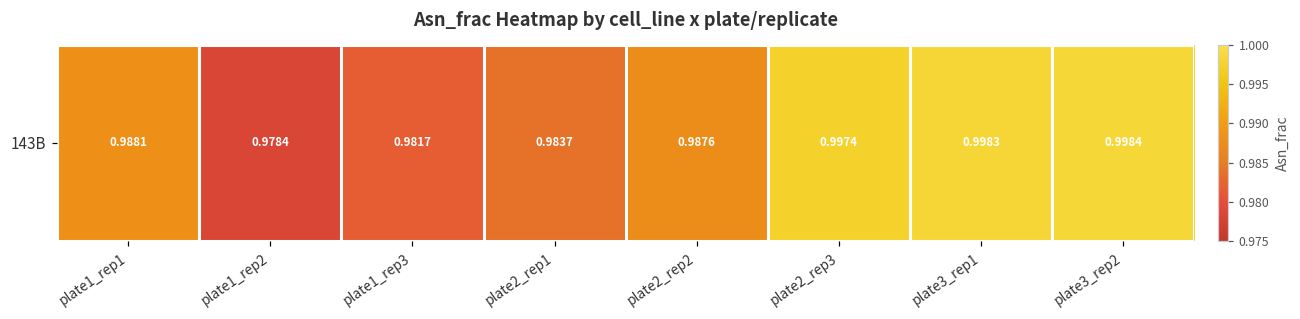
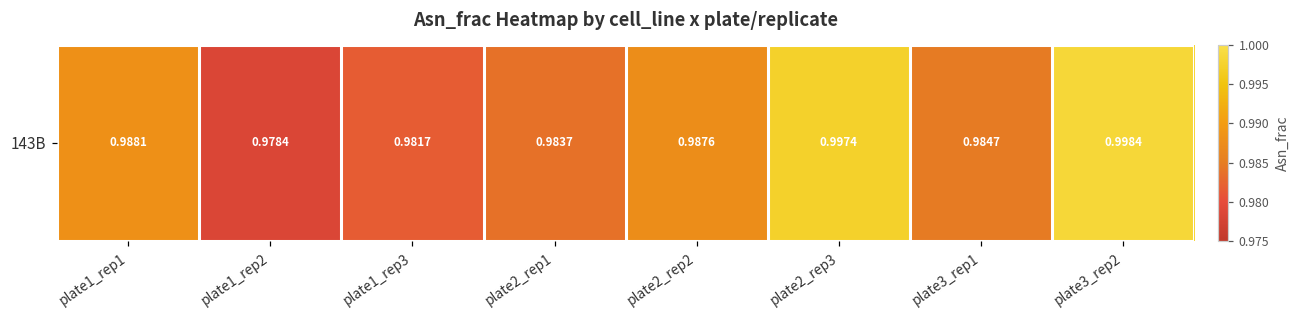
143B, plate3_rep1: 0.9983 -> 0.9847
